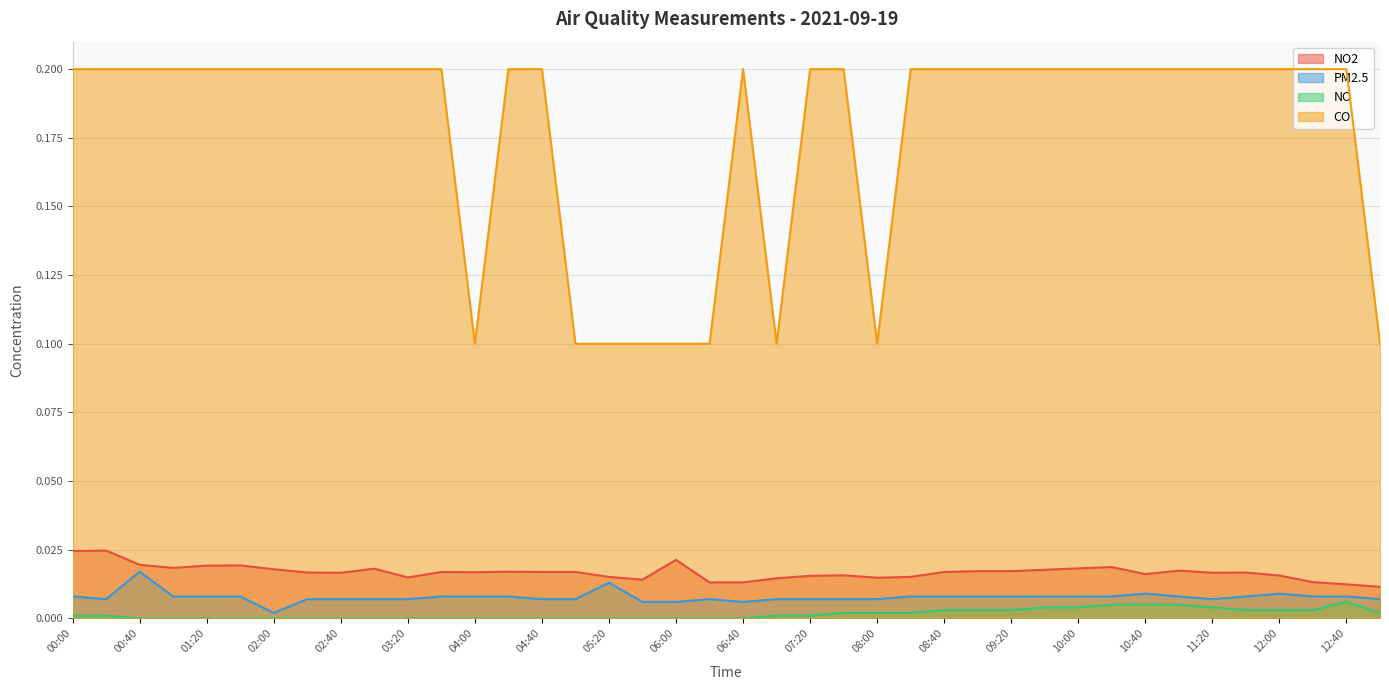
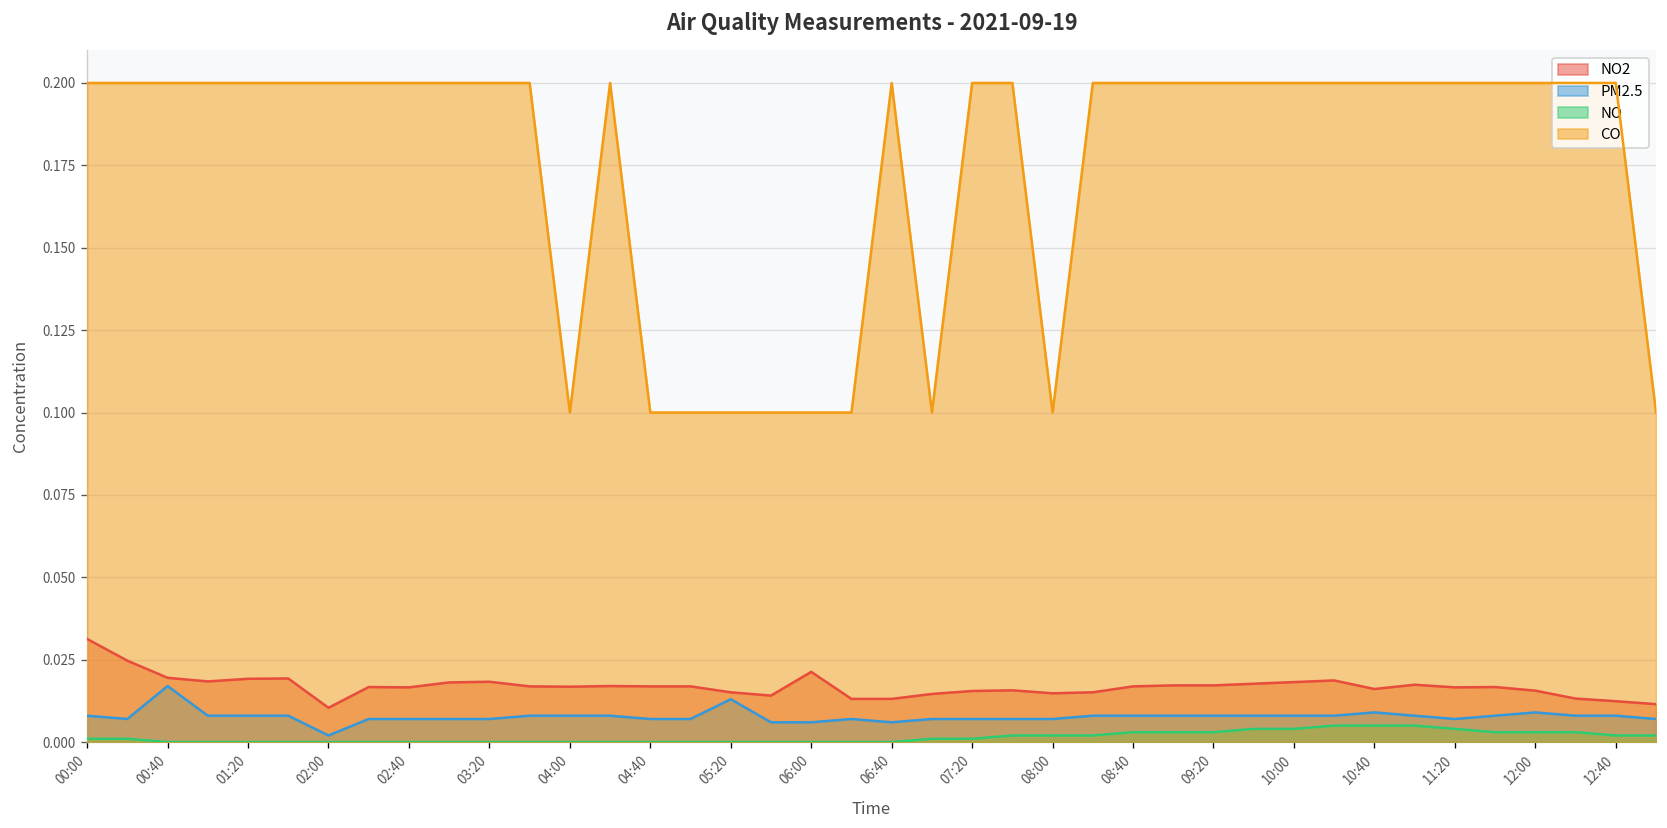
NO2, 00:00: 0.025 -> 0.031
NO2, 02:00: 0.018 -> 0.010
NO2, 03:20: 0.015 -> 0.018
CO, 04:40: 0.2 -> 0.1
NO, 12:40: 0.006 -> 0.002
